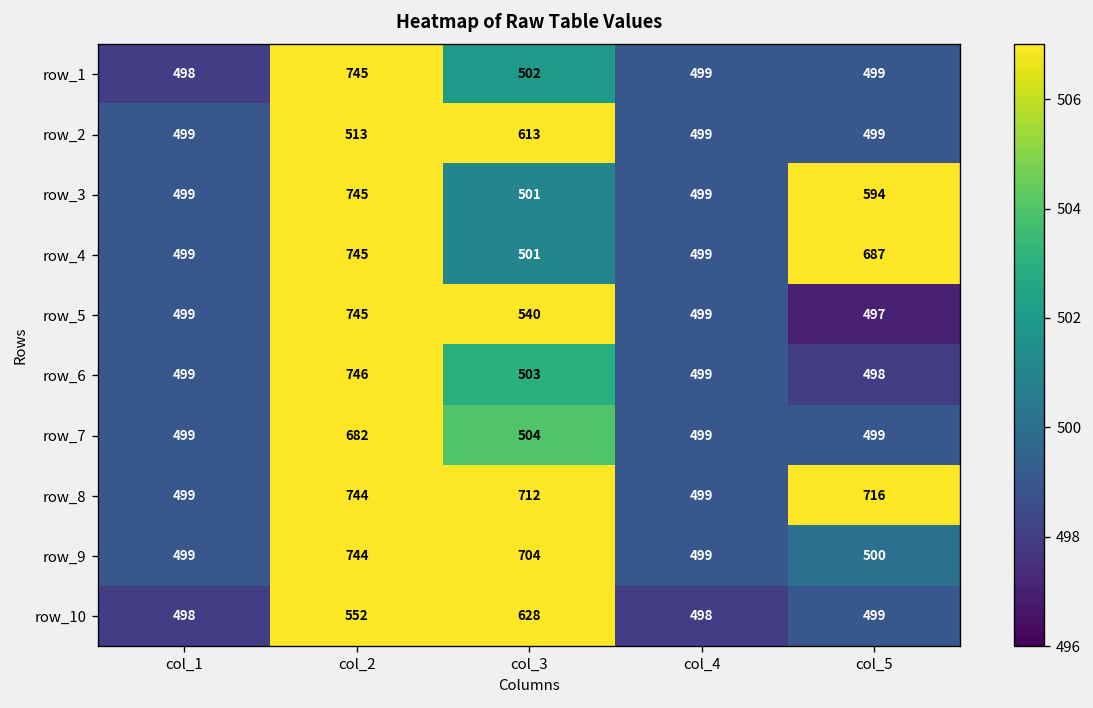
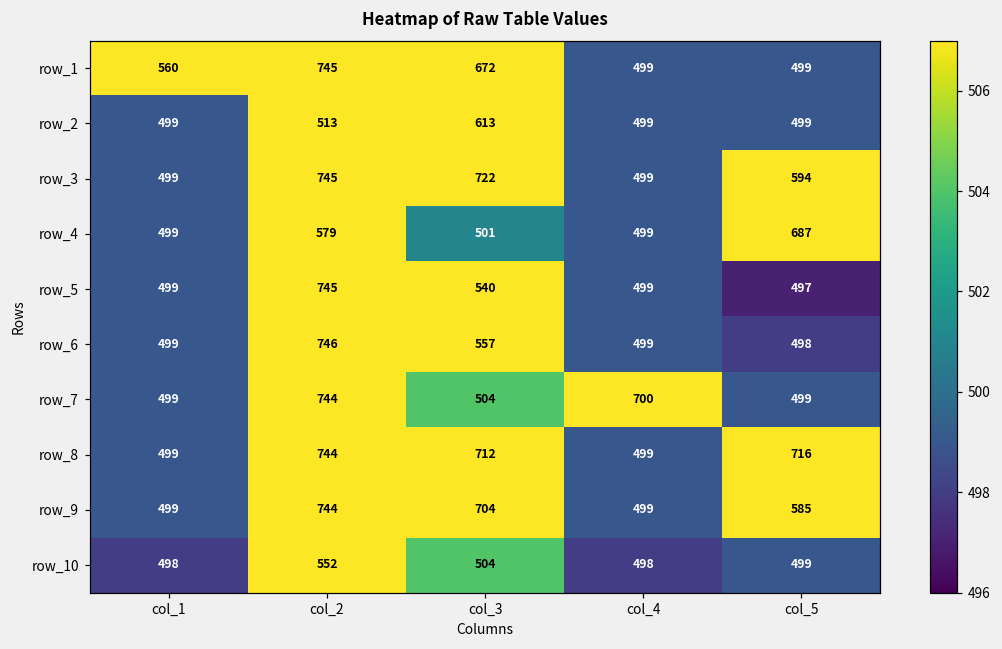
row_1, col_1: 498 -> 560
row_1, col_3: 502 -> 672
row_3, col_3: 501 -> 722
row_4, col_2: 745 -> 579
row_6, col_3: 503 -> 557
row_7, col_2: 682 -> 744
row_7, col_4: 499 -> 700
row_9, col_5: 500 -> 585
row_10, col_3: 628 -> 504
